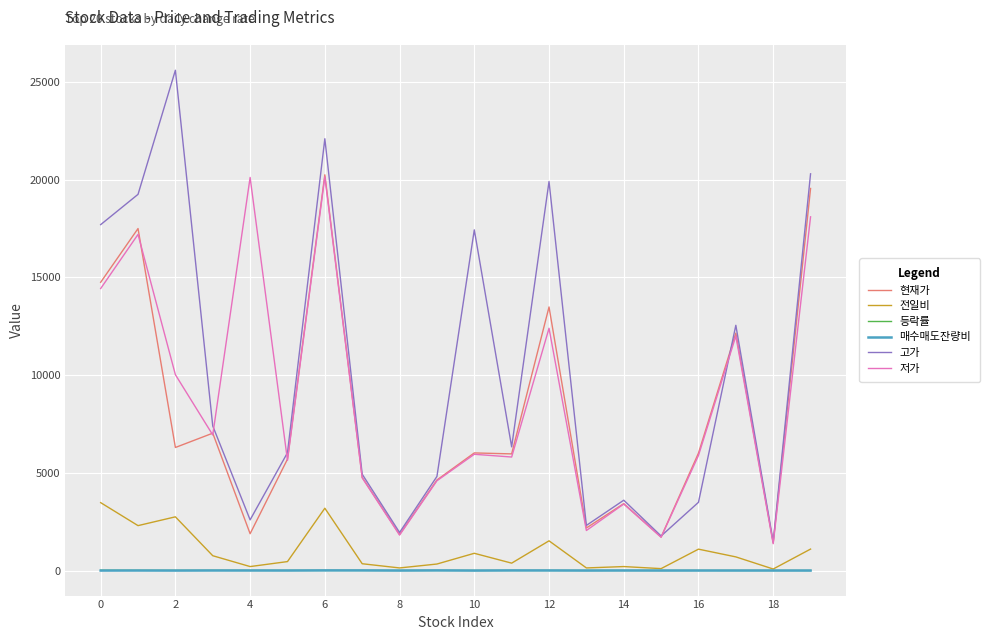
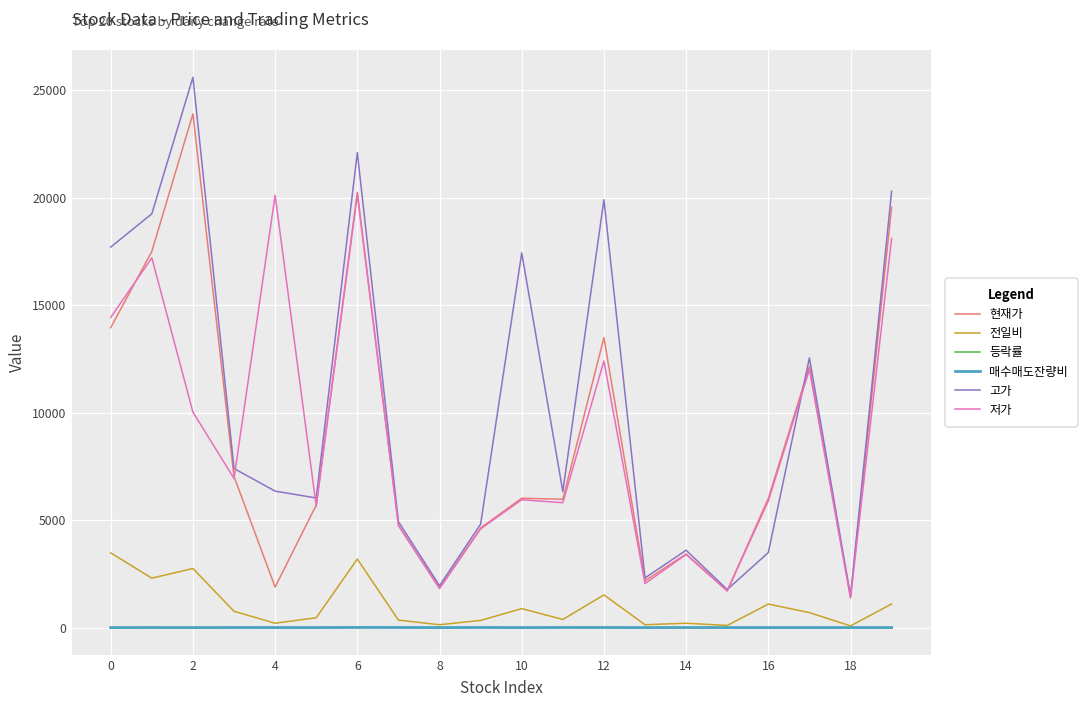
현재가, 0: 14800 -> 14000
현재가, 2: 6300 -> 23900
고가, 4: 2600 -> 6400
